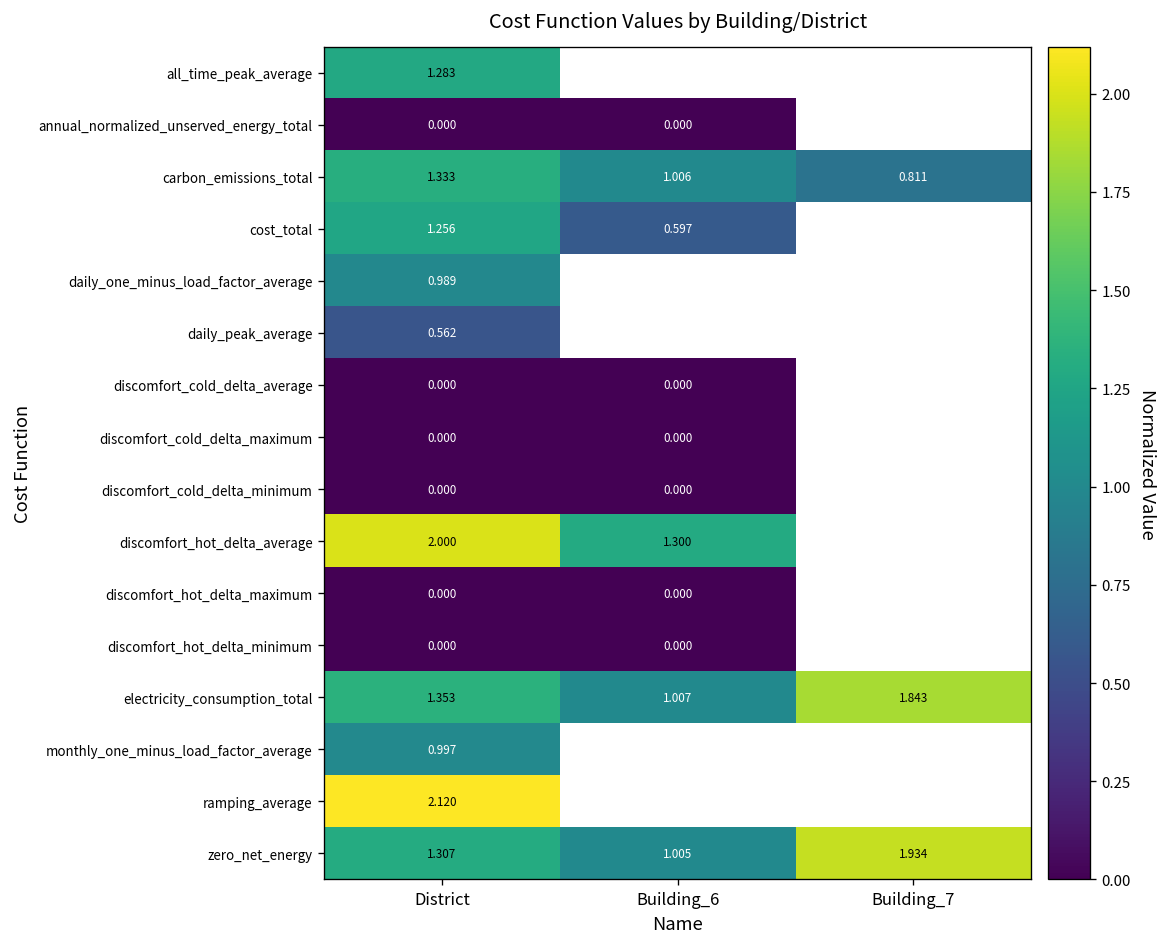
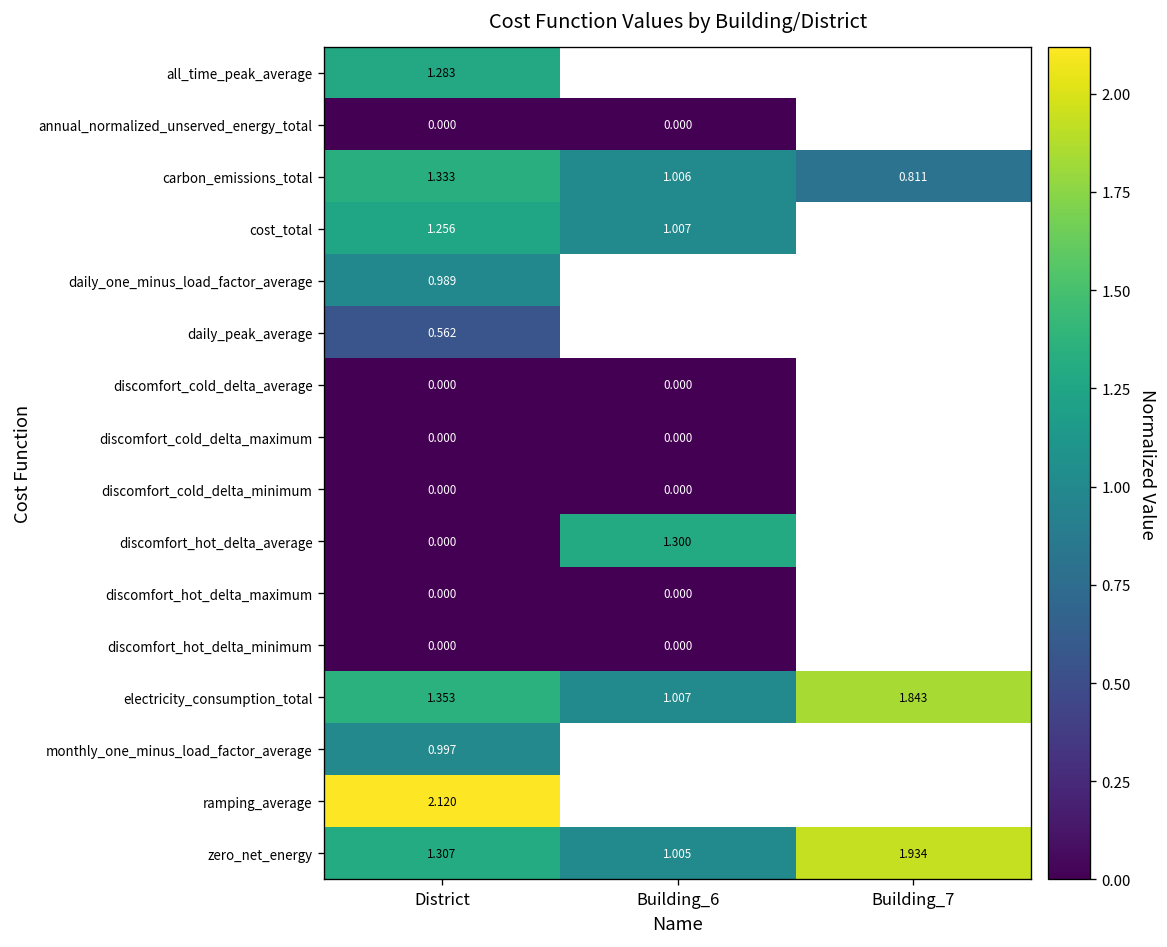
cost_total, Building_6: 0.597 -> 1.007
discomfort_hot_delta_average, District: 2.000 -> 0.000
